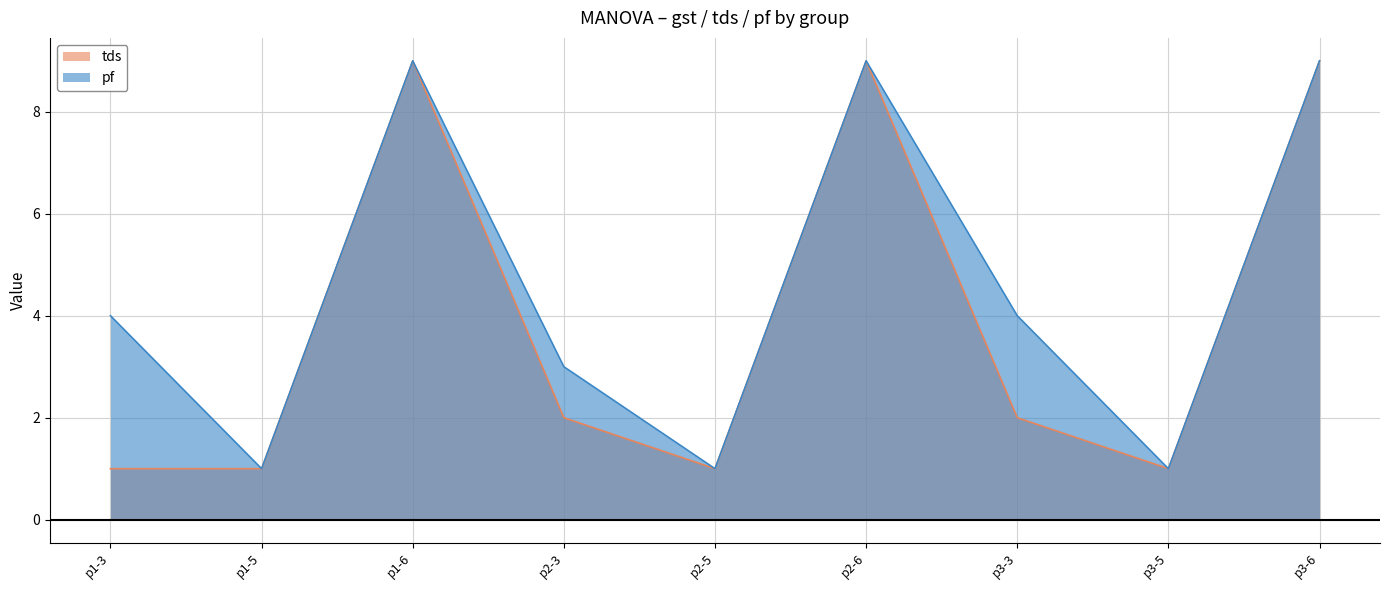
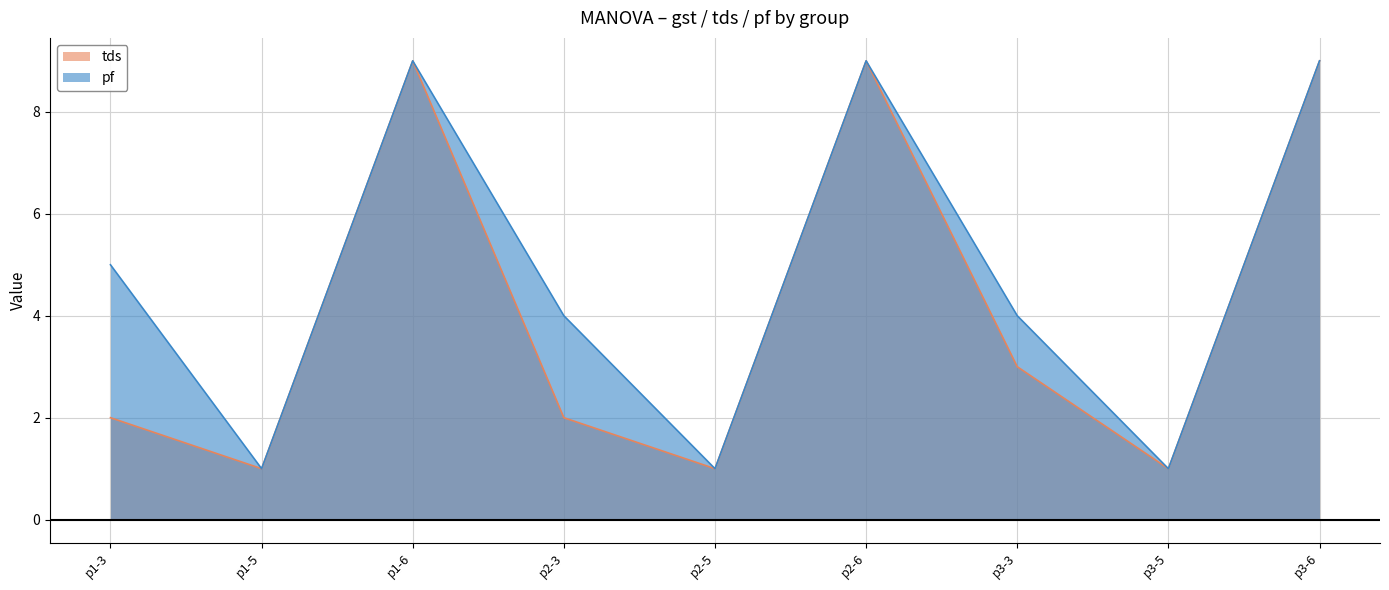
tds, p1-3: 1 -> 2
pf, p1-3: 4 -> 5
pf, p2-3: 3 -> 4
tds, p3-3: 2 -> 3
